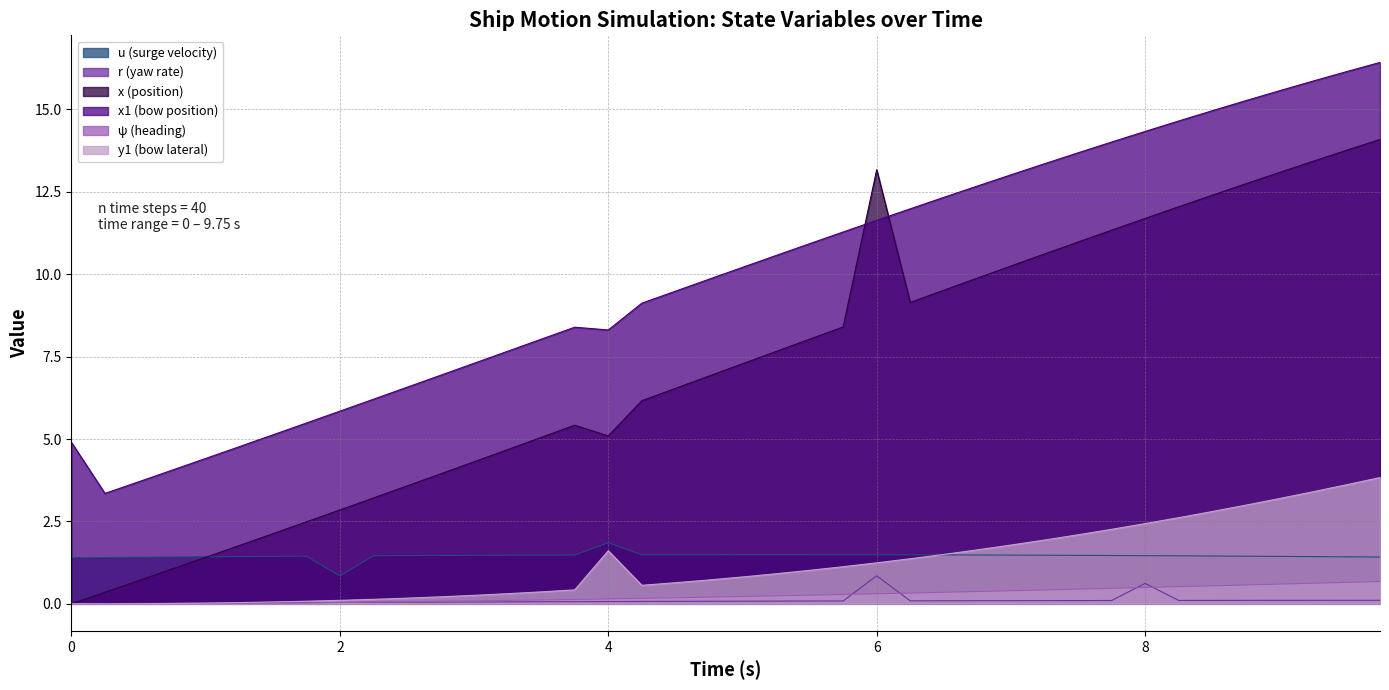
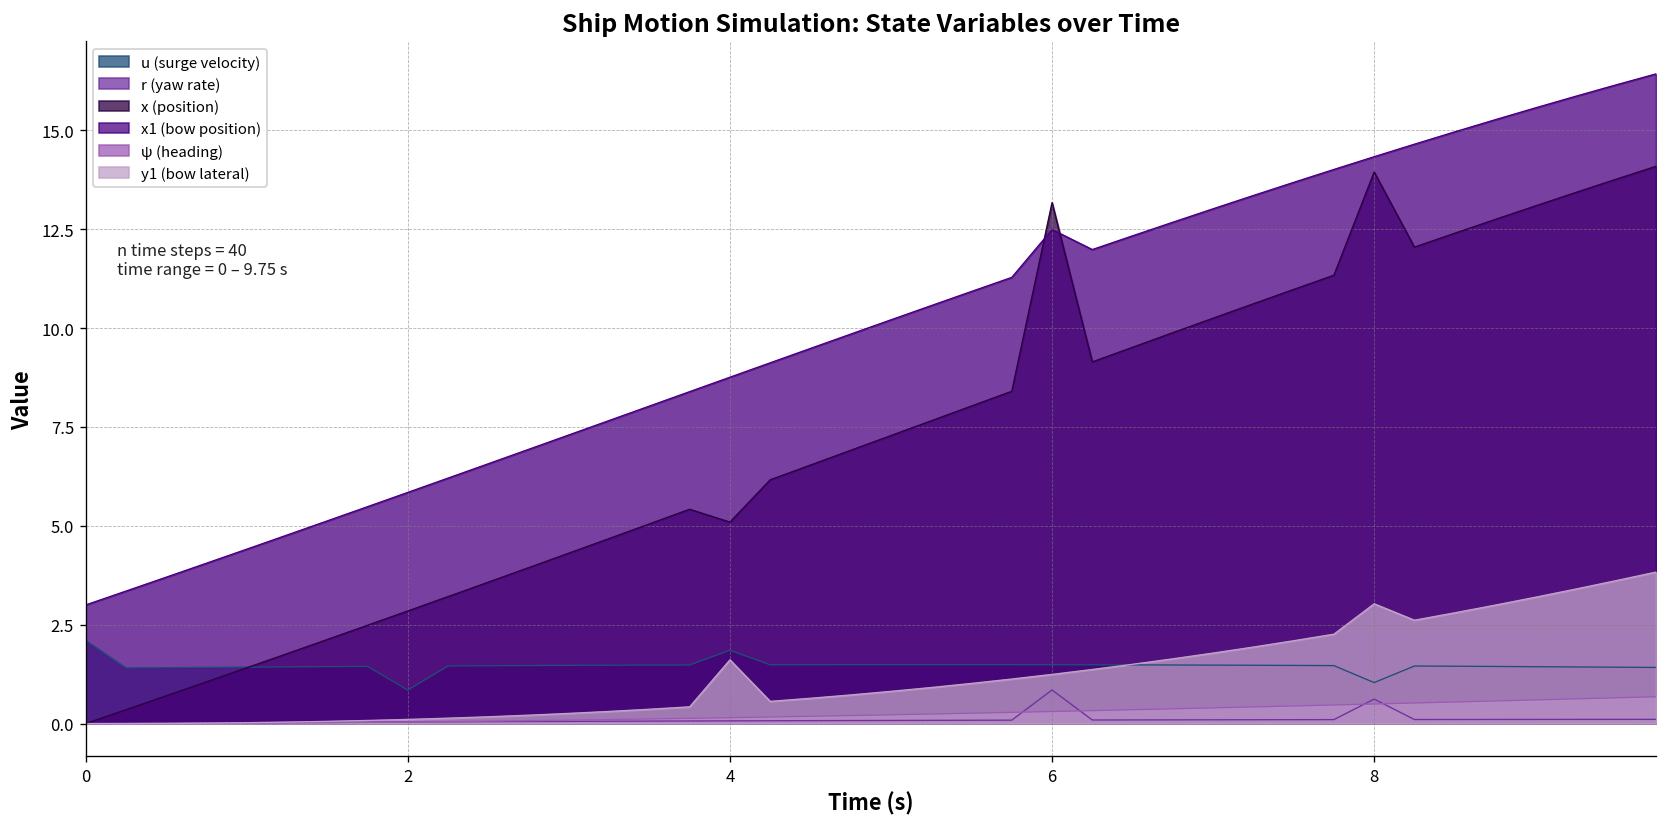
u (surge velocity), 0: 1.4 -> 2.1
x1 (bow position), 0: 4.9 -> 3.0
x1 (bow position), 4: 8.3 -> 8.8
x1 (bow position), 6: 11.6 -> 12.5
u (surge velocity), 8: 1.5 -> 1.0
x (position), 8: 11.7 -> 13.9
y1 (bow lateral), 8: 2.4 -> 3.0
